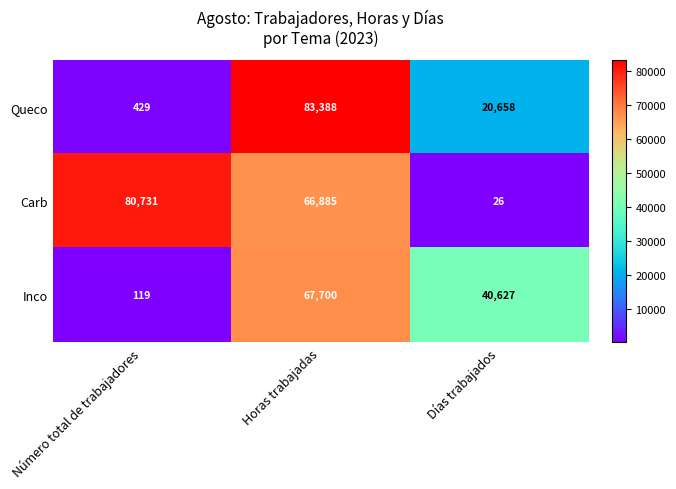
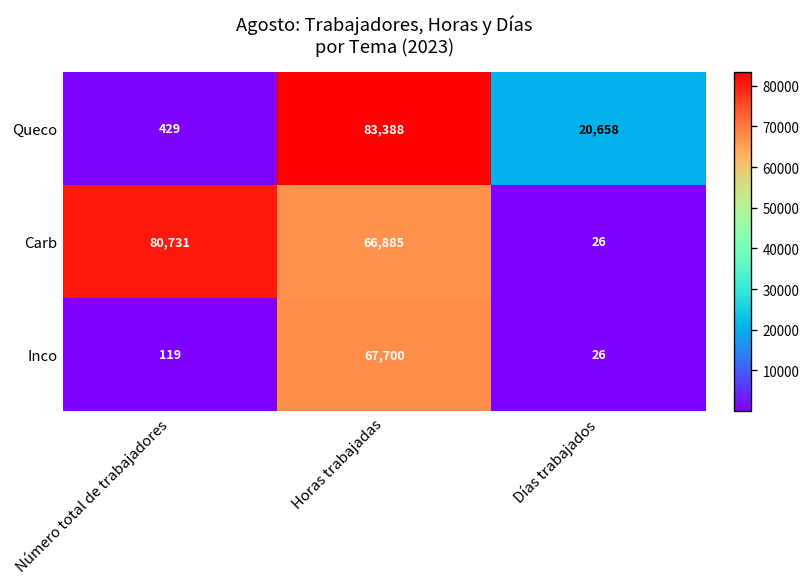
Inco, Días trabajados: 40,627 -> 26
